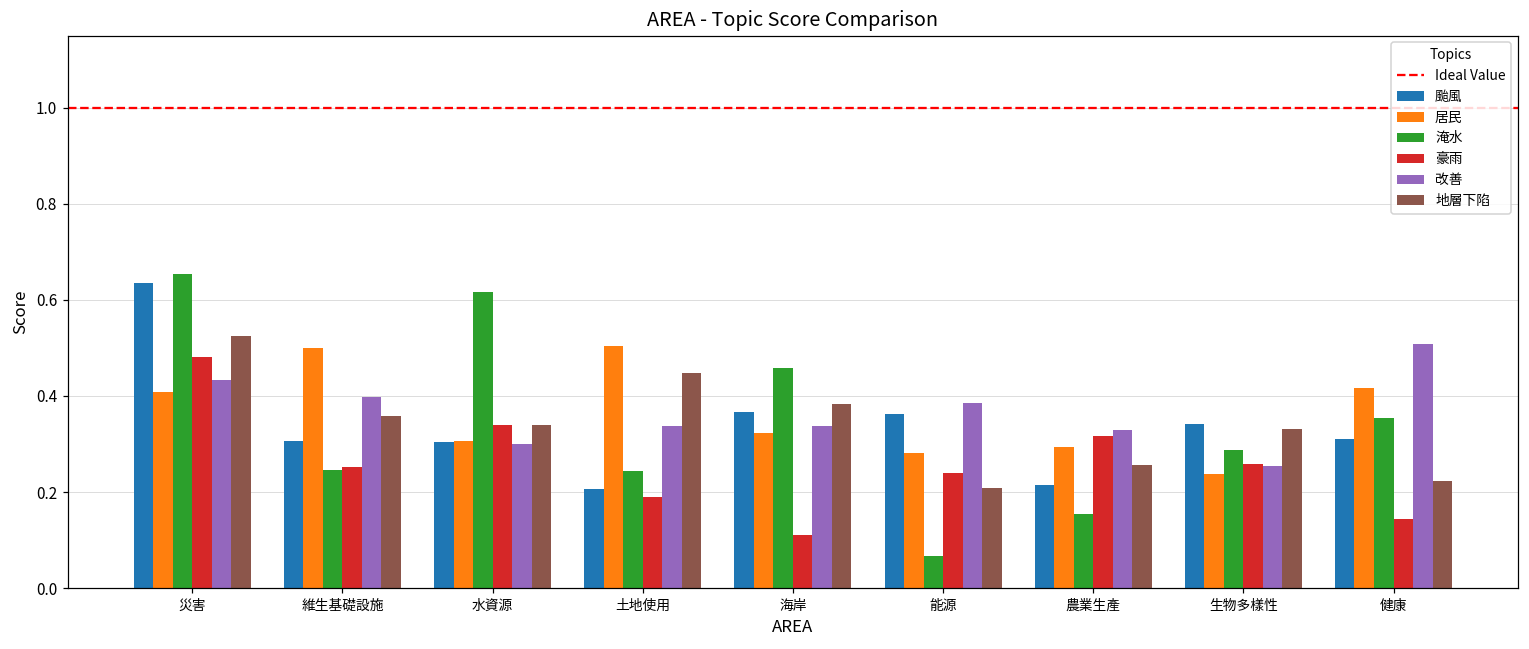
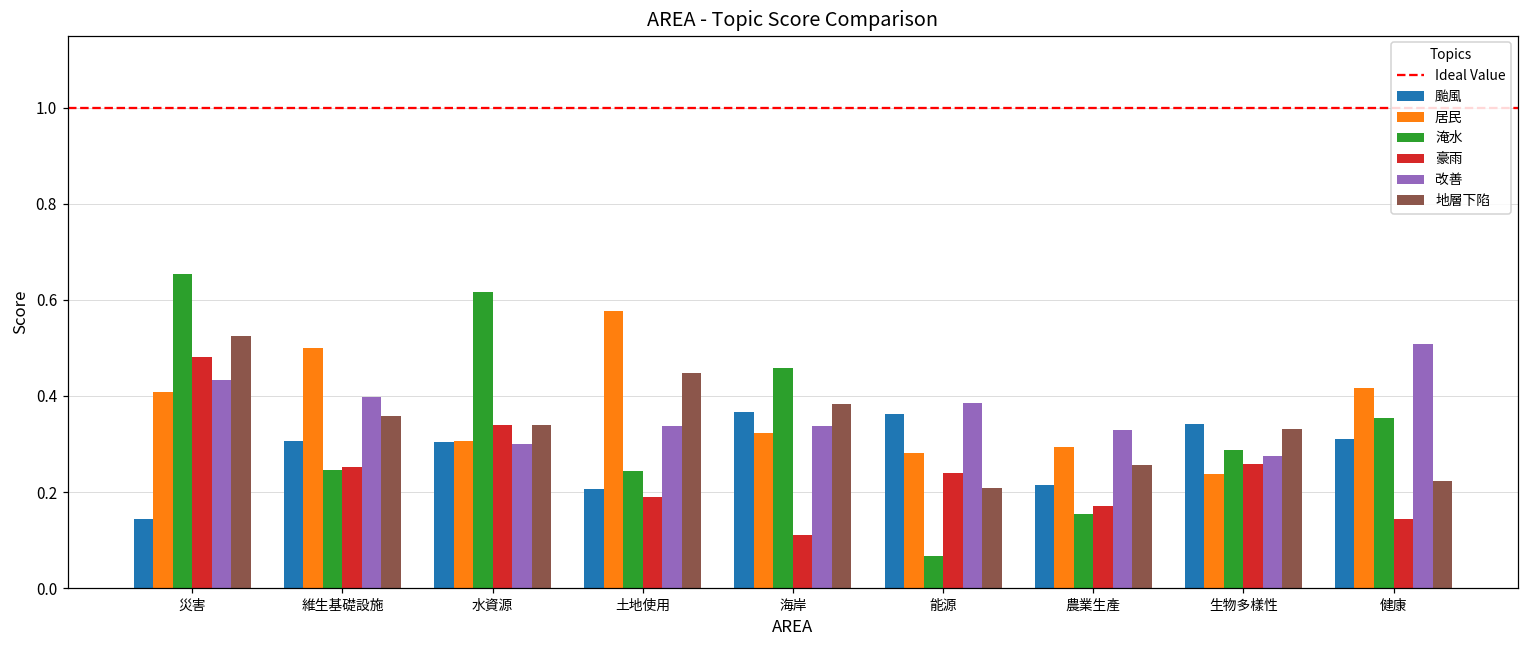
颱風, 災害: 0.64 -> 0.14
居民, 土地使用: 0.50 -> 0.58
豪雨, 農業生產: 0.32 -> 0.17
改善, 生物多樣性: 0.25 -> 0.28
